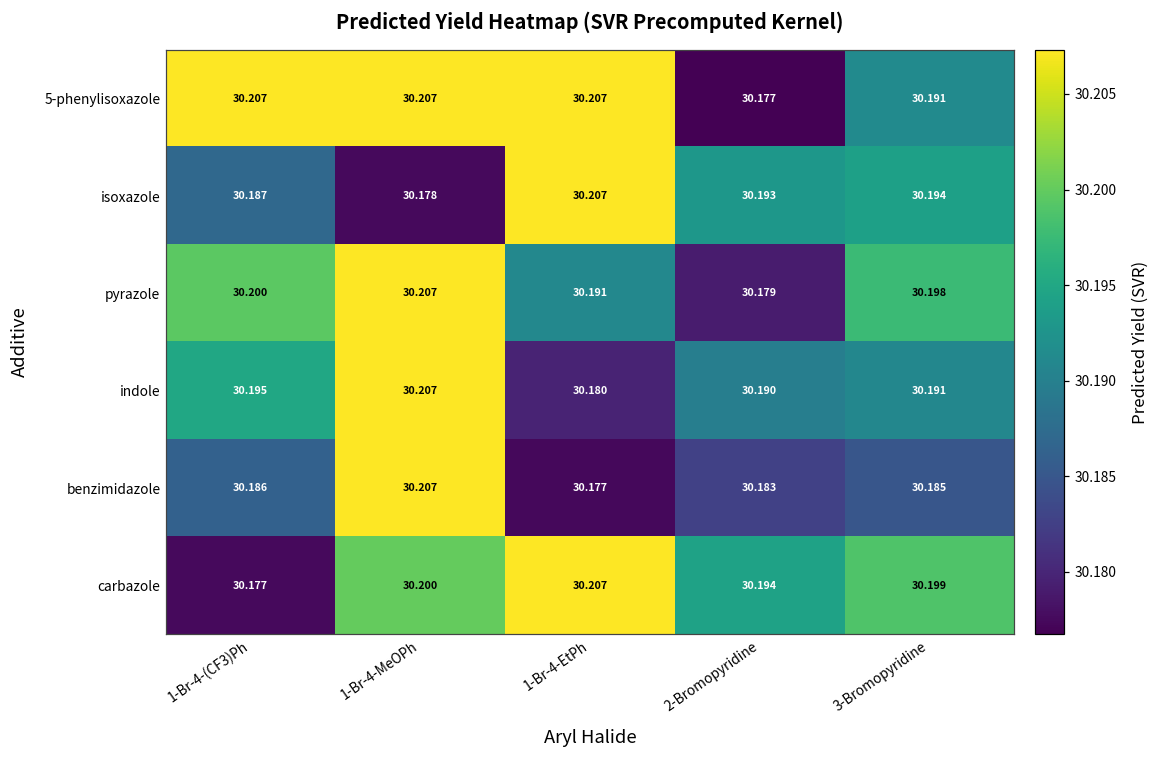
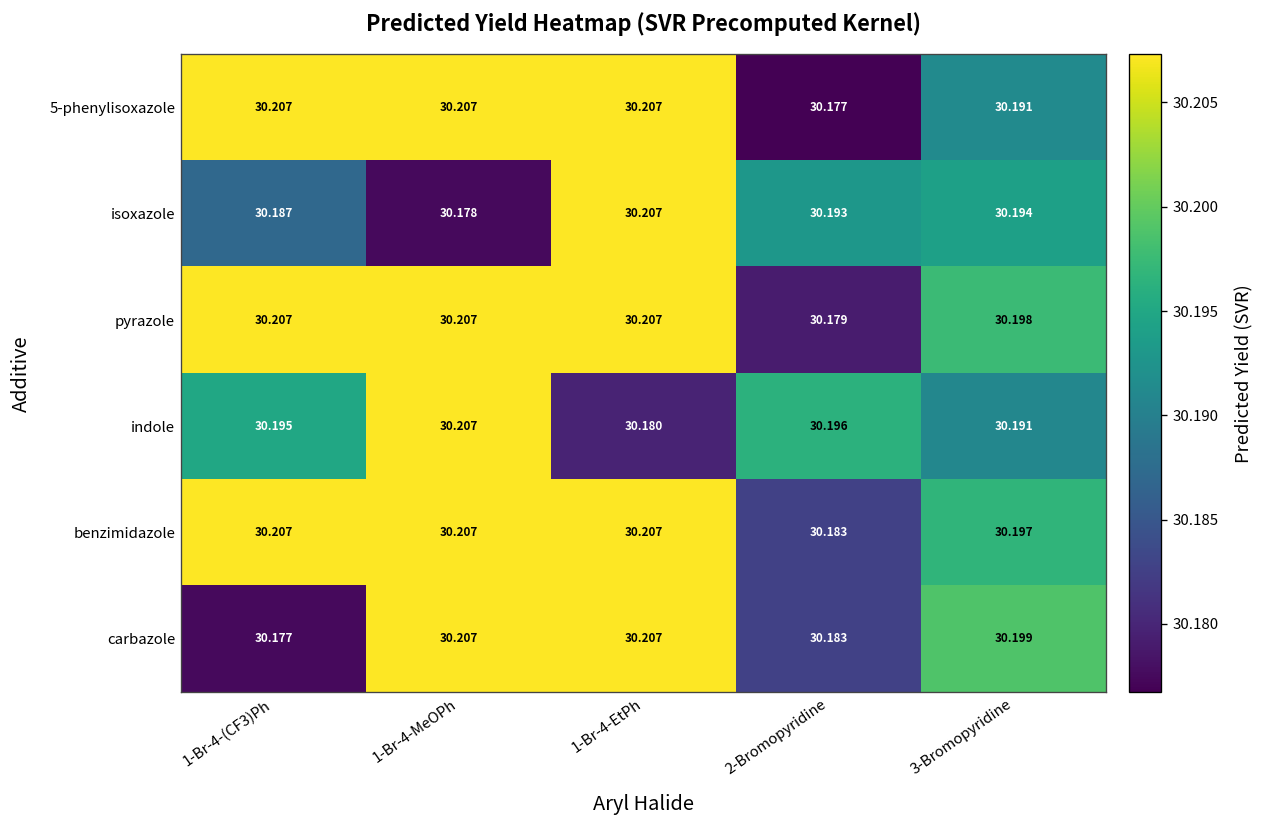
pyrazole, 1-Br-4-(CF3)Ph: 30.200 -> 30.207
pyrazole, 1-Br-4-EtPh: 30.191 -> 30.207
indole, 2-Bromopyridine: 30.190 -> 30.196
benzimidazole, 1-Br-4-(CF3)Ph: 30.186 -> 30.207
benzimidazole, 1-Br-4-EtPh: 30.177 -> 30.207
benzimidazole, 3-Bromopyridine: 30.185 -> 30.197
carbazole, 1-Br-4-MeOPh: 30.200 -> 30.207
carbazole, 2-Bromopyridine: 30.194 -> 30.183
